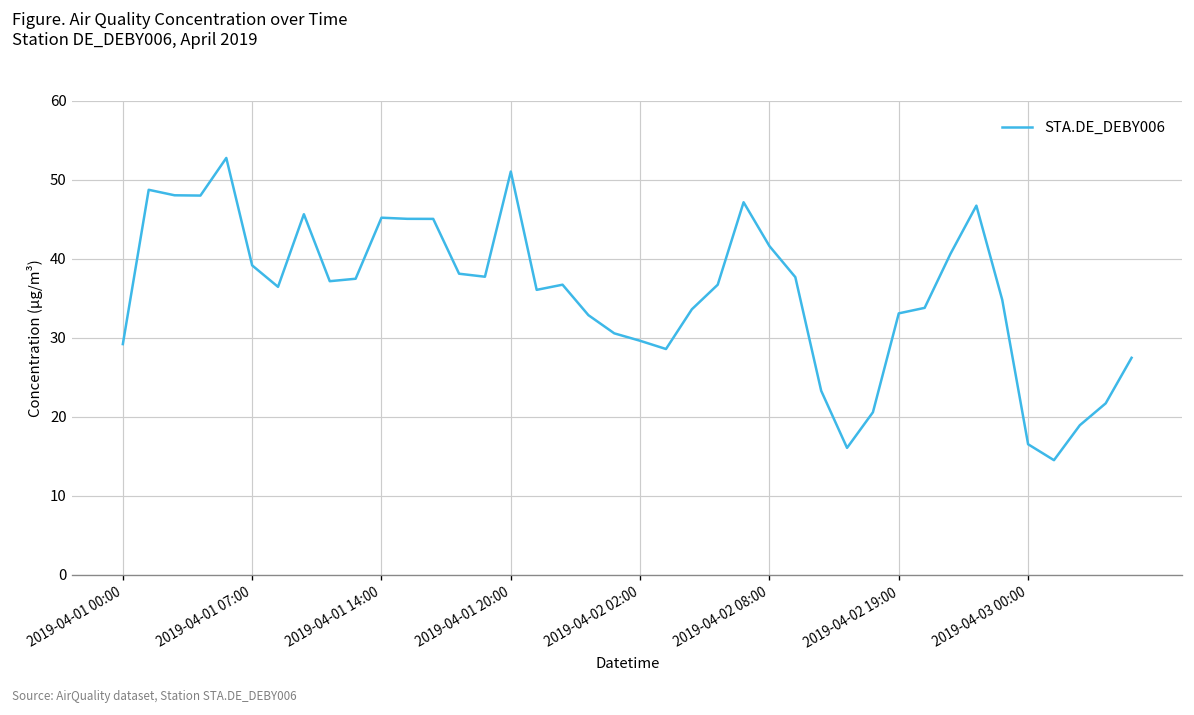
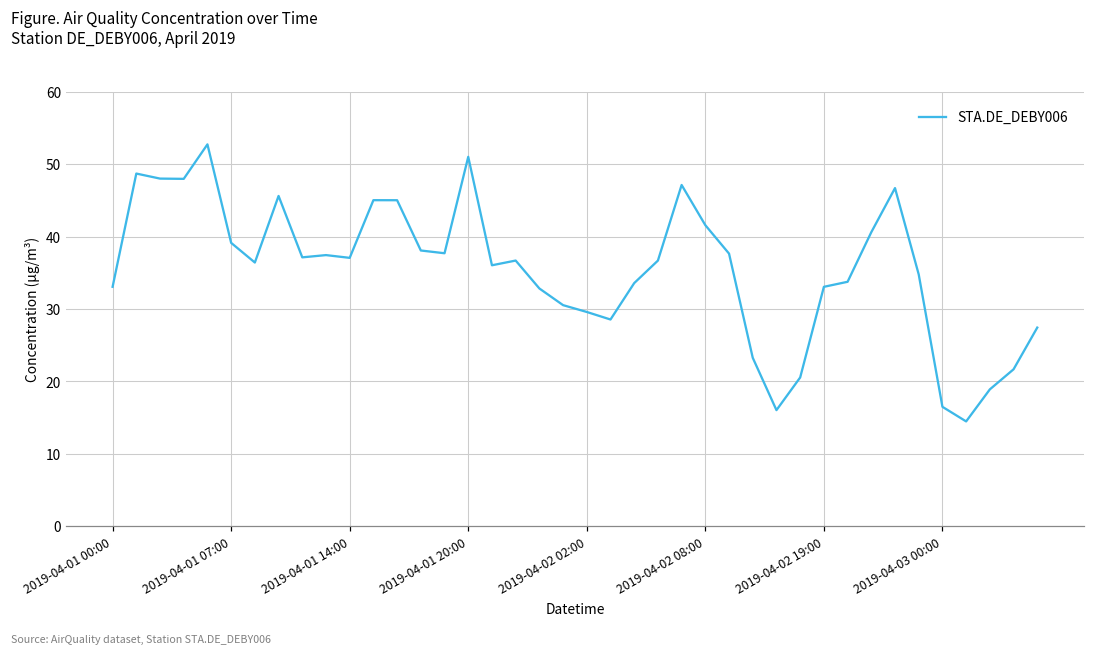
2019-04-01 00:00: 29 -> 33
2019-04-01 14:00: 45 -> 37
